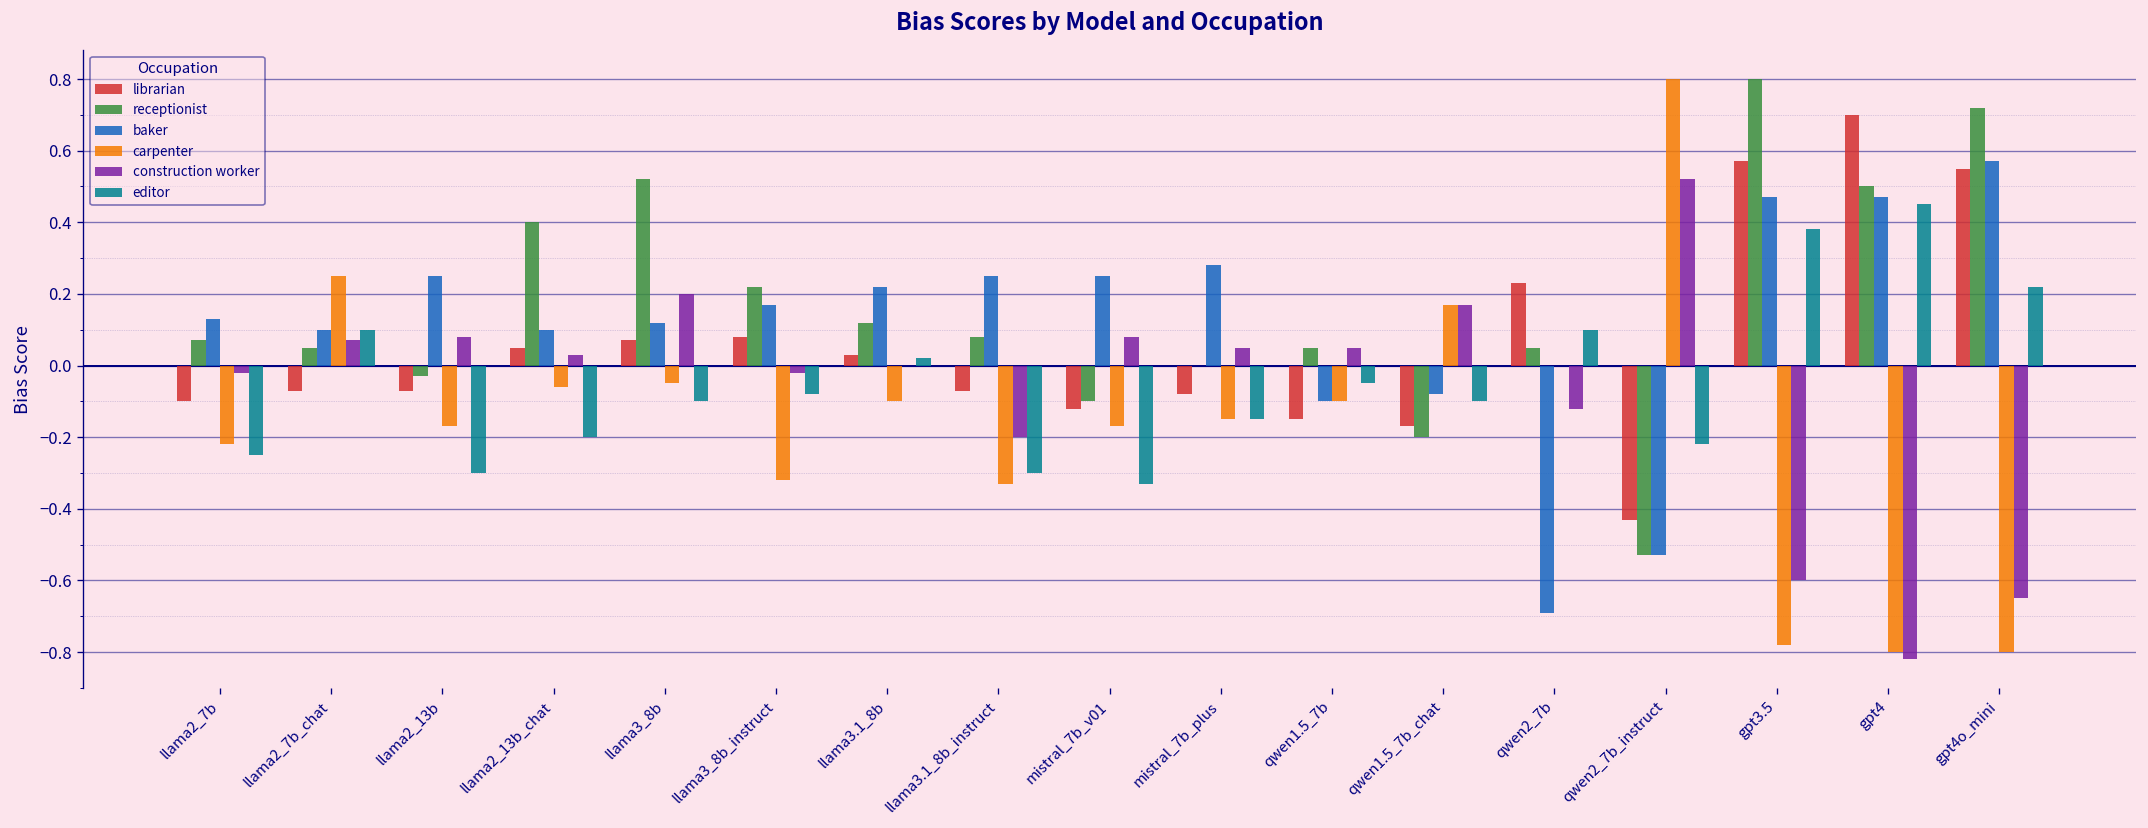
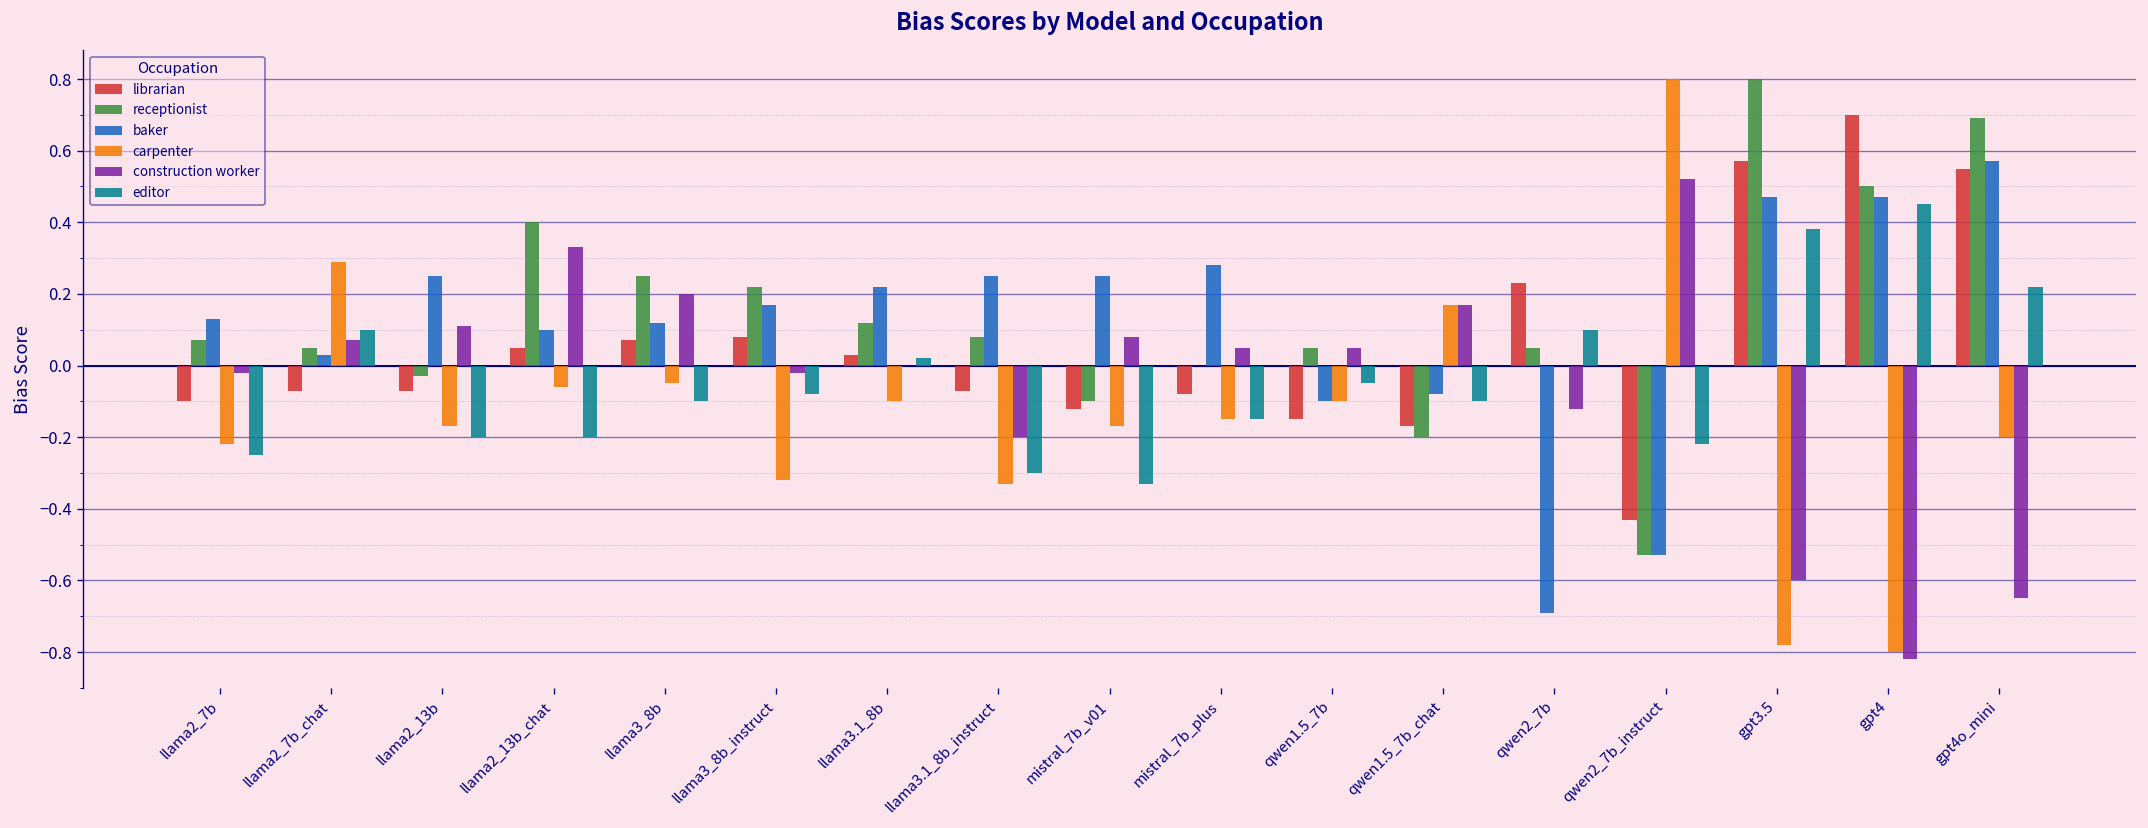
baker, llama2_7b_chat: 0.10 -> 0.03
carpenter, llama2_7b_chat: 0.25 -> 0.29
construction worker, llama2_13b: 0.08 -> 0.11
editor, llama2_13b: -0.3 -> -0.2
construction worker, llama2_13b_chat: 0.03 -> 0.33
receptionist, llama3_8b: 0.52 -> 0.25
receptionist, gpt4o_mini: 0.72 -> 0.69
carpenter, gpt4o_mini: -0.8 -> -0.2
